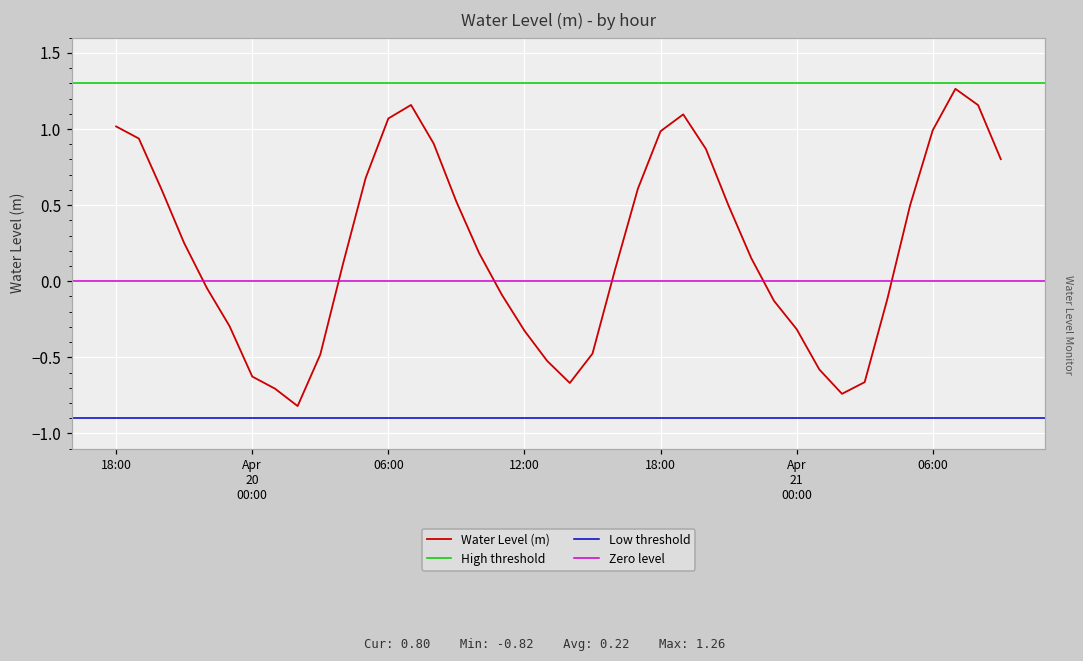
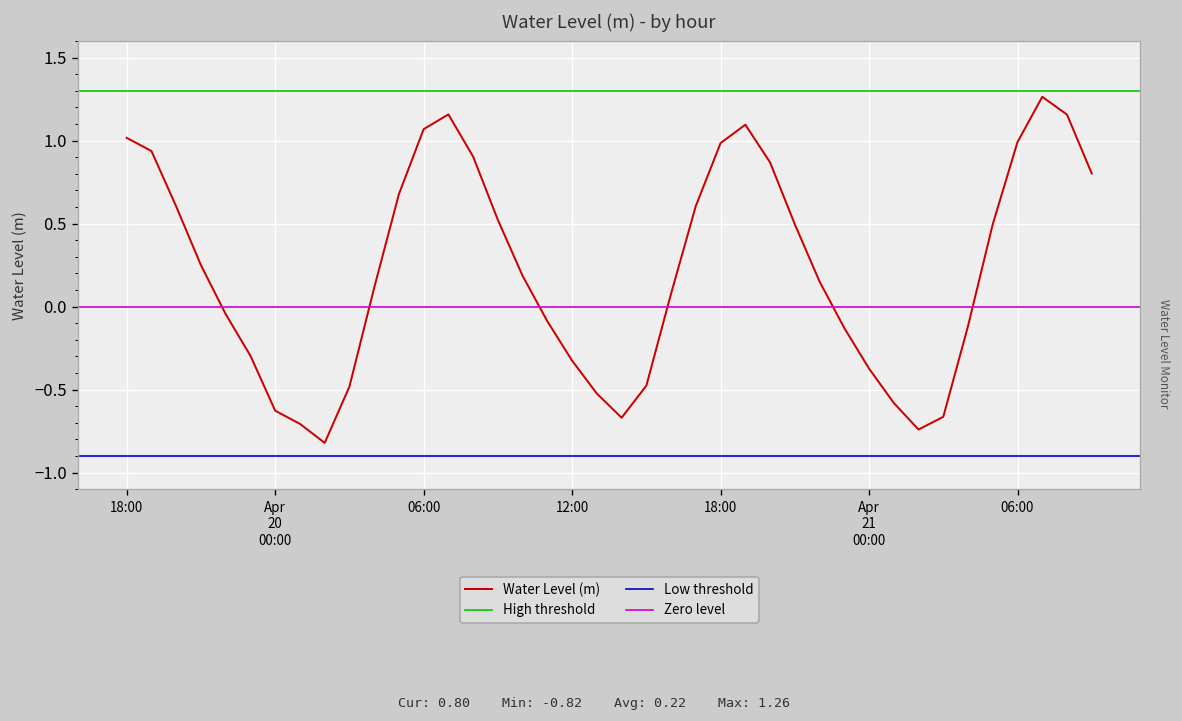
Apr 21 00:00: -0.31 -> -0.37
